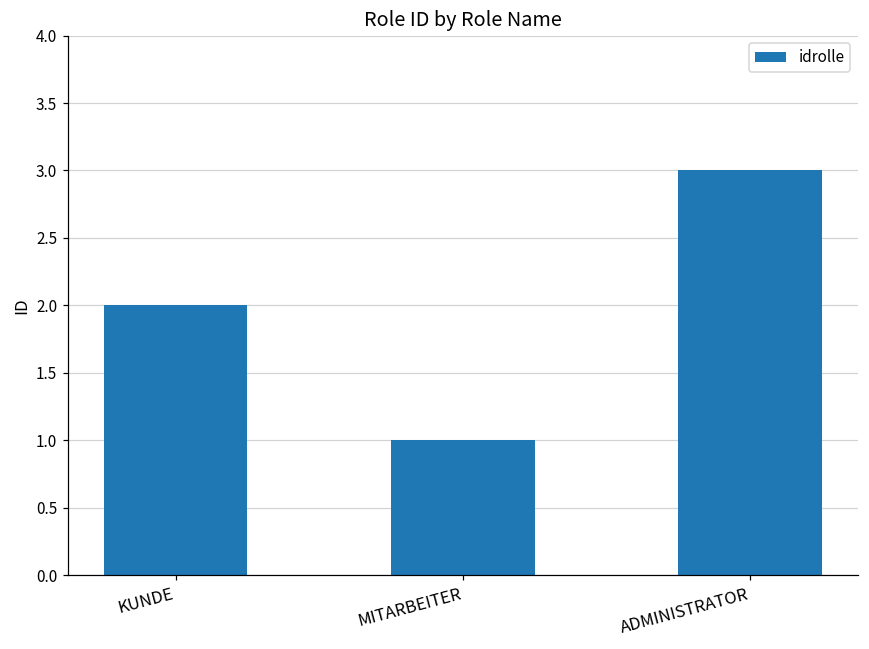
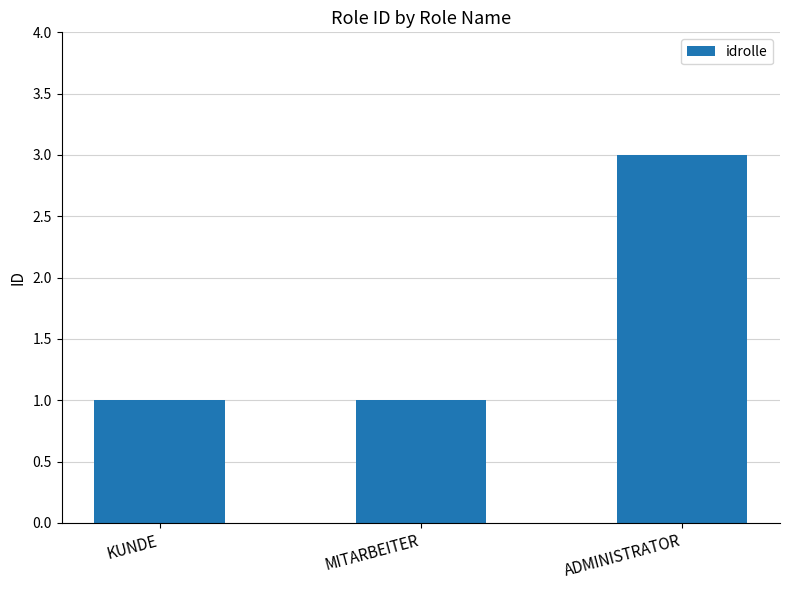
KUNDE: 2 -> 1
